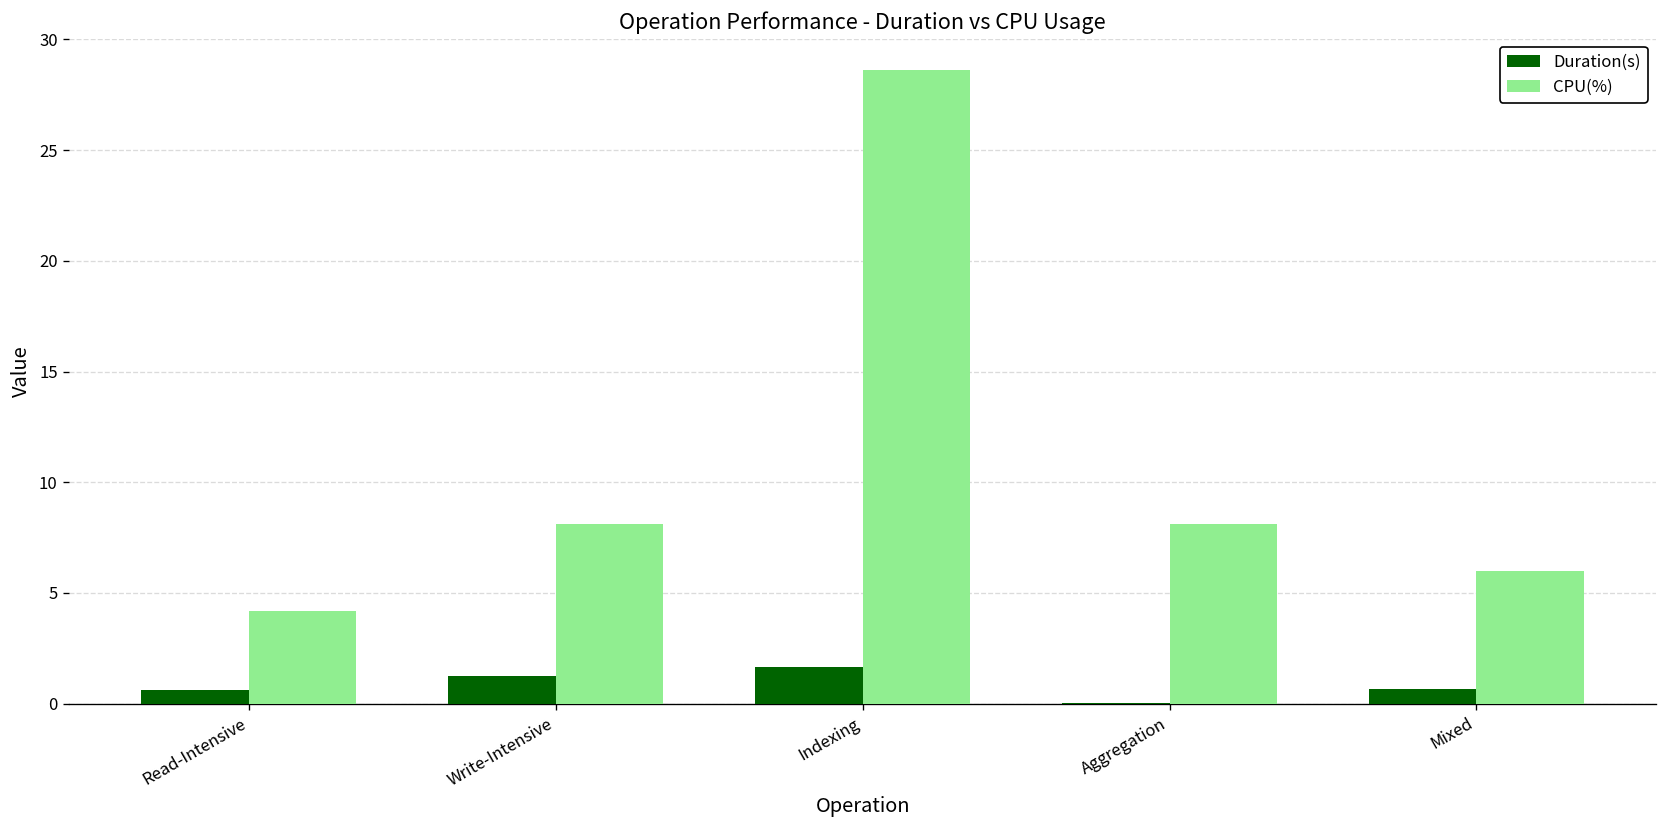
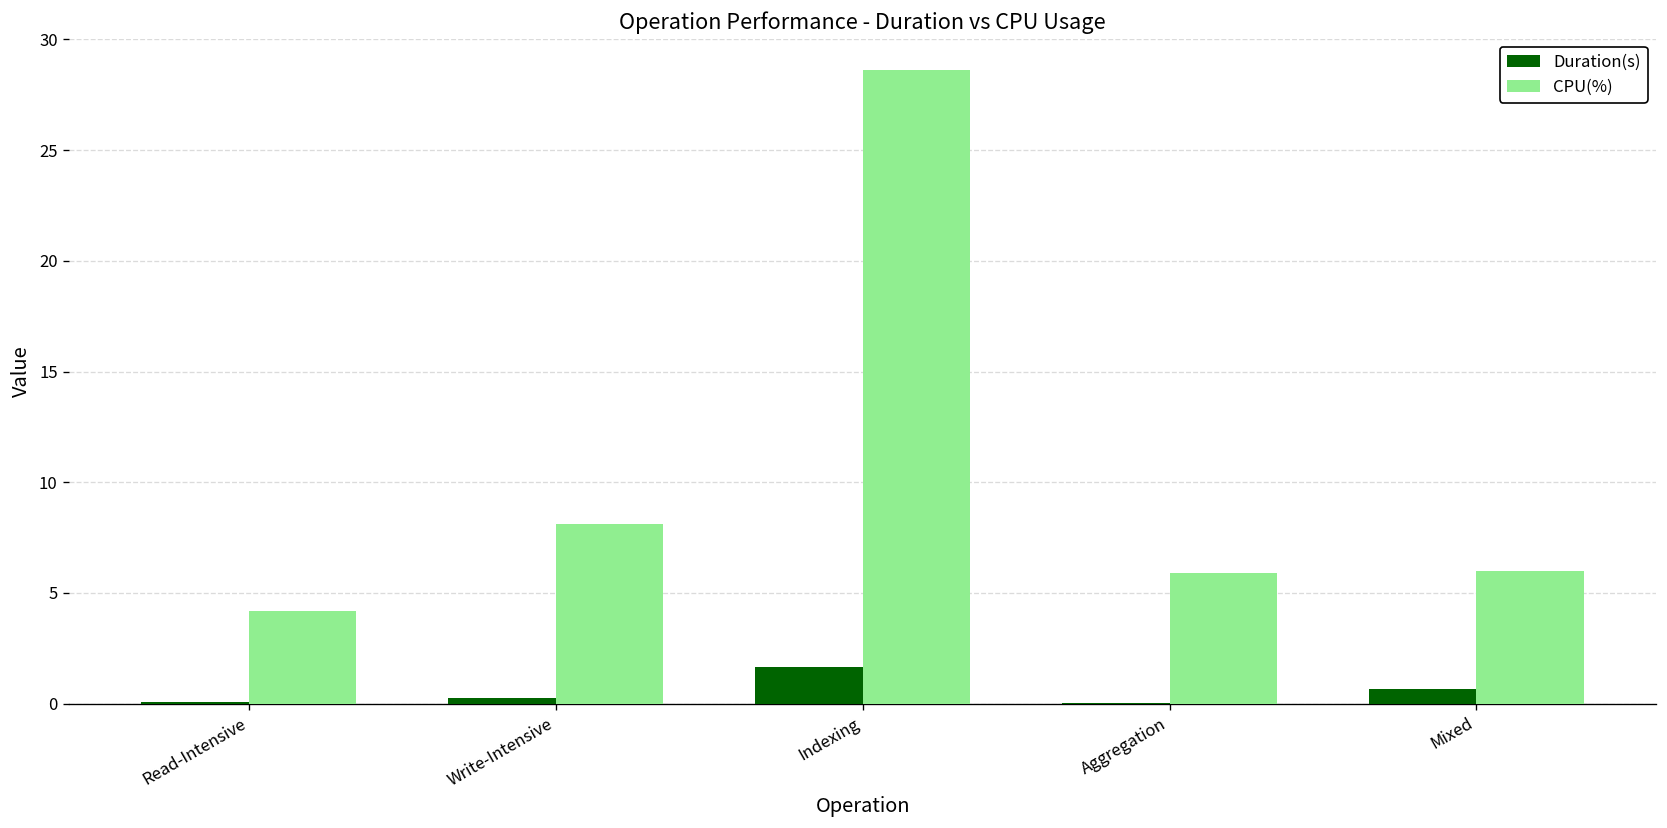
Duration(s), Read-Intensive: 0.6 -> 0.1
Duration(s), Write-Intensive: 1.2 -> 0.3
CPU(%), Aggregation: 8.1 -> 5.9
